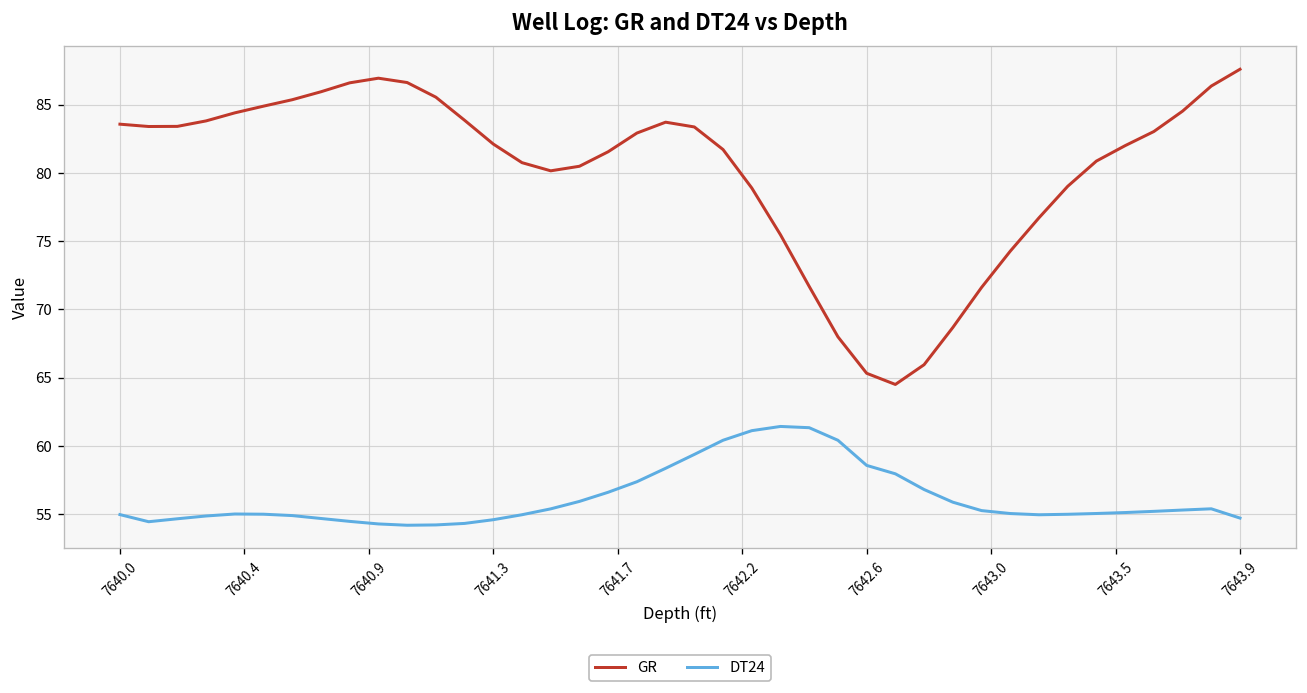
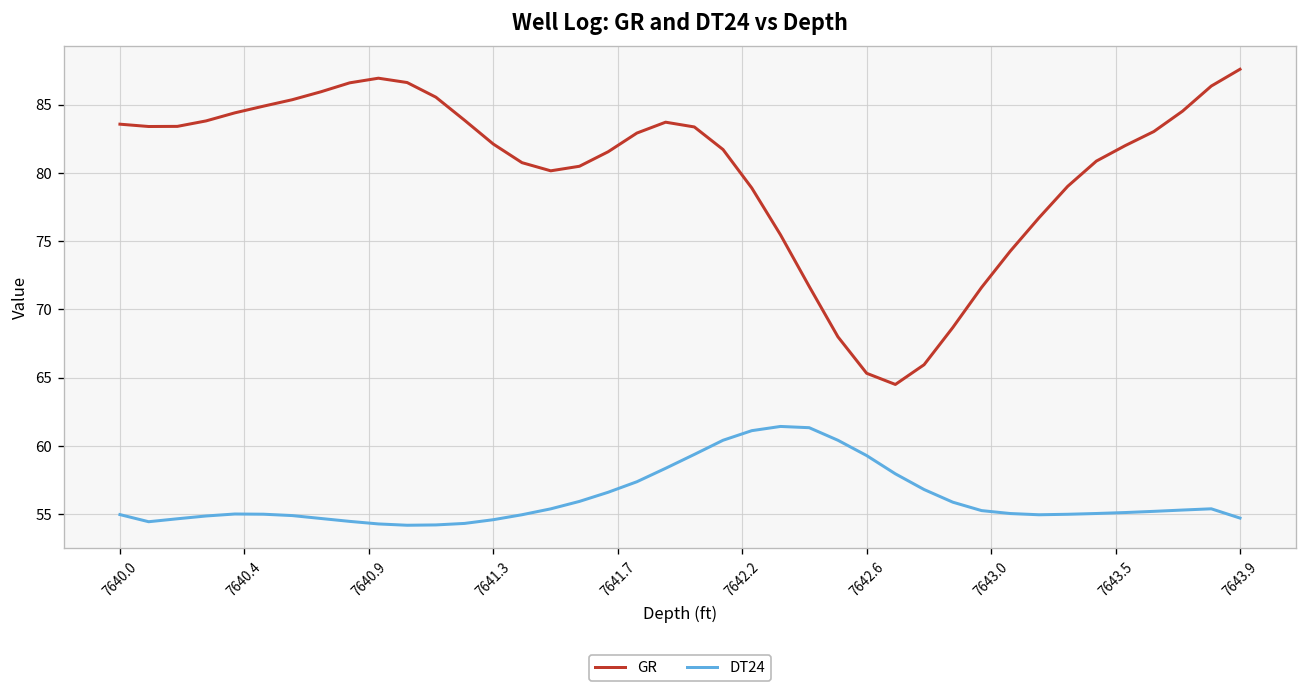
DT24, 7642.6: 58.6 -> 59.3
